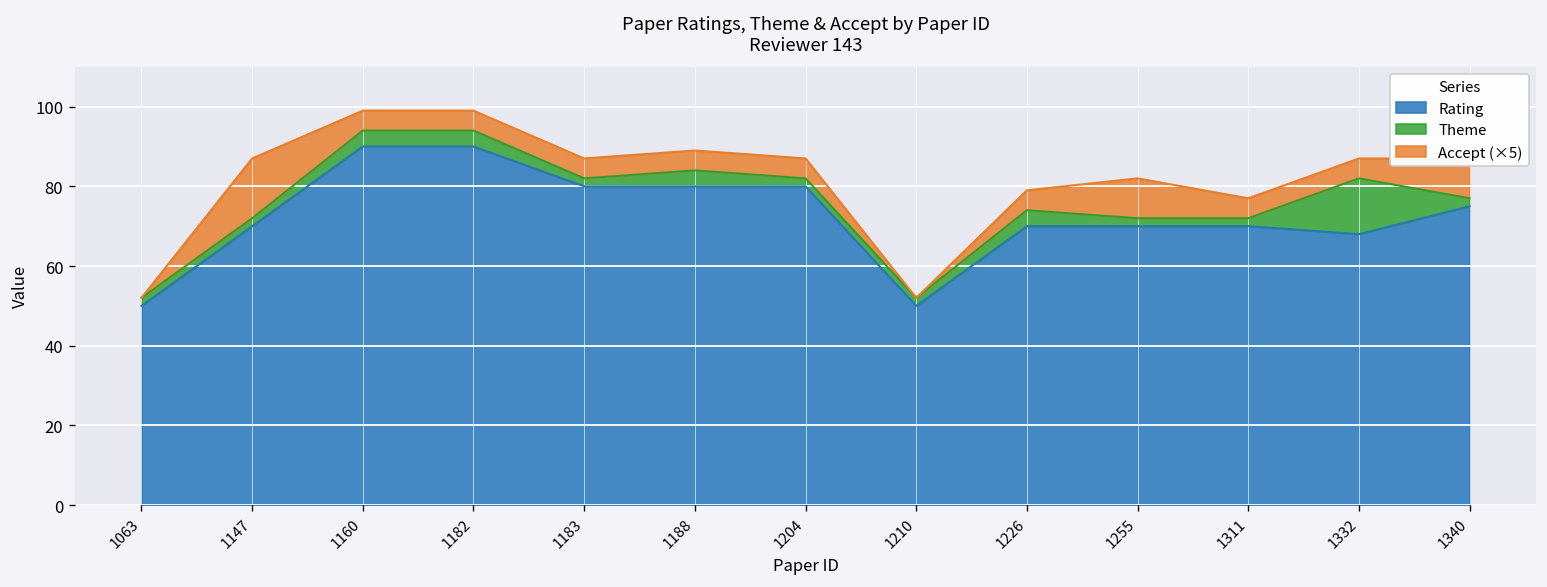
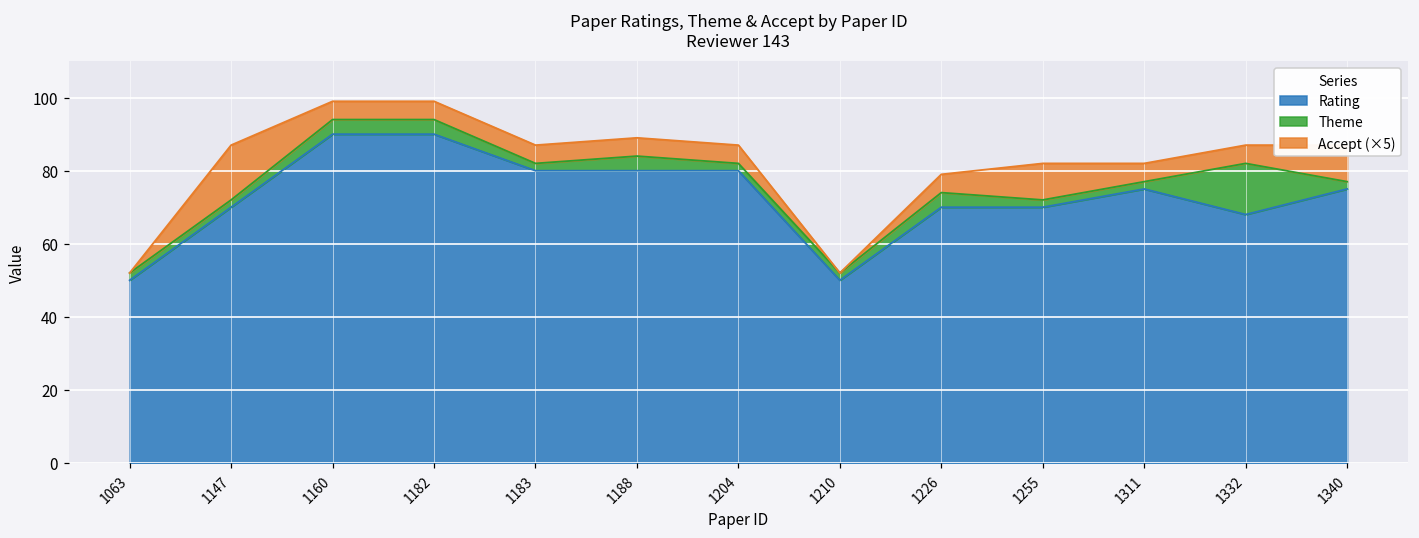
Rating, 1311: 70 -> 75
